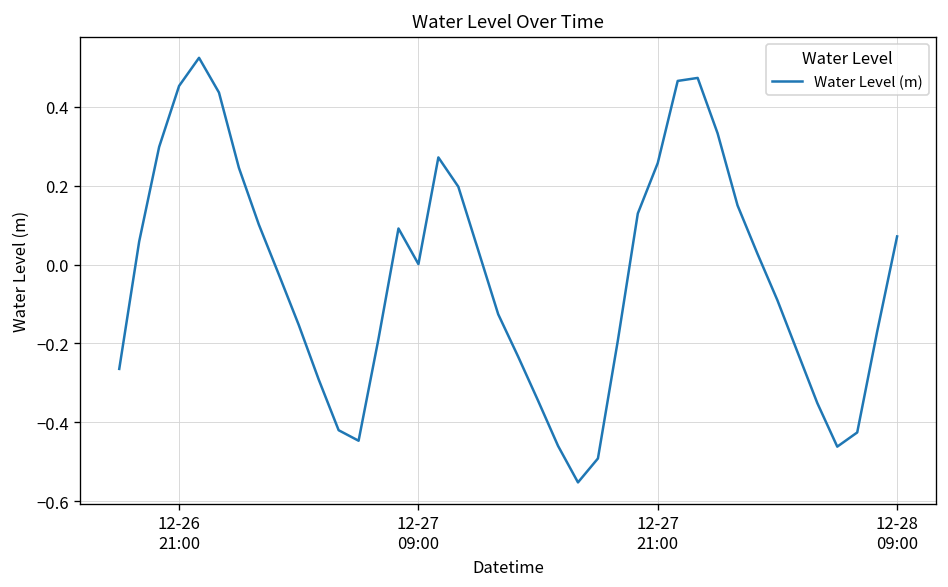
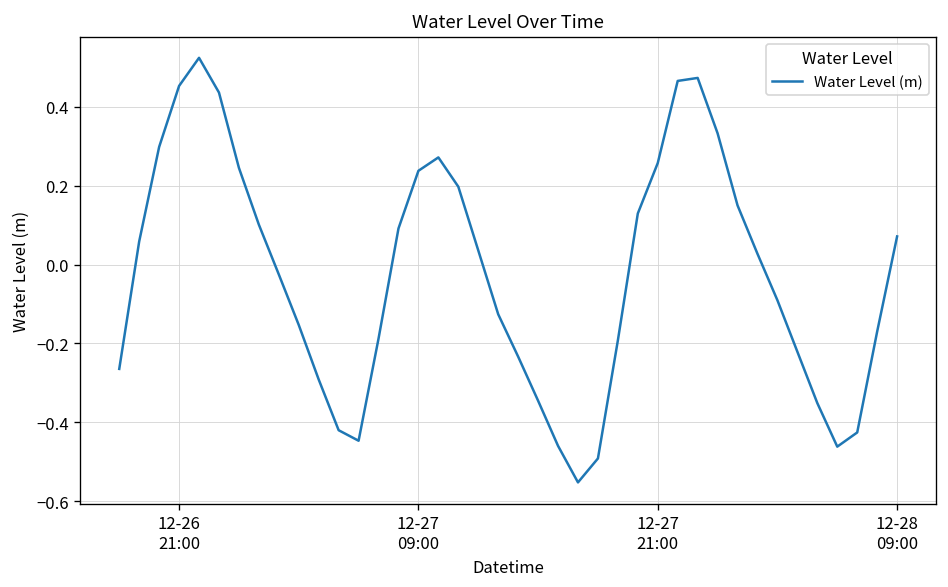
12-27 09:00: 0.00 -> 0.24
